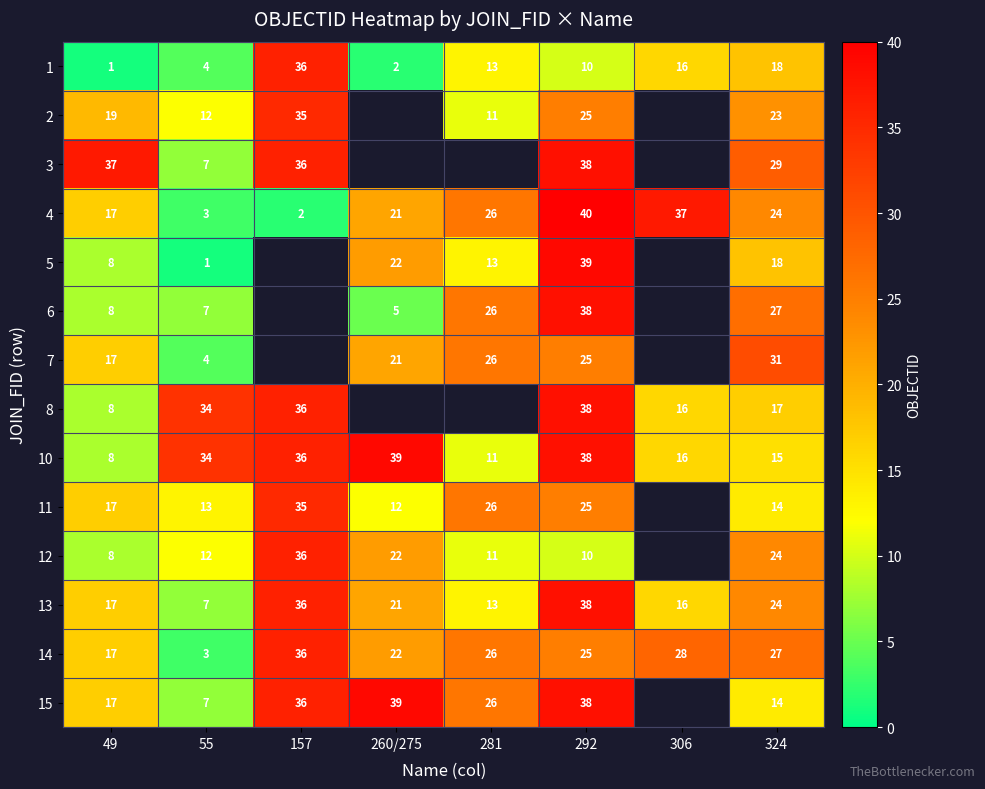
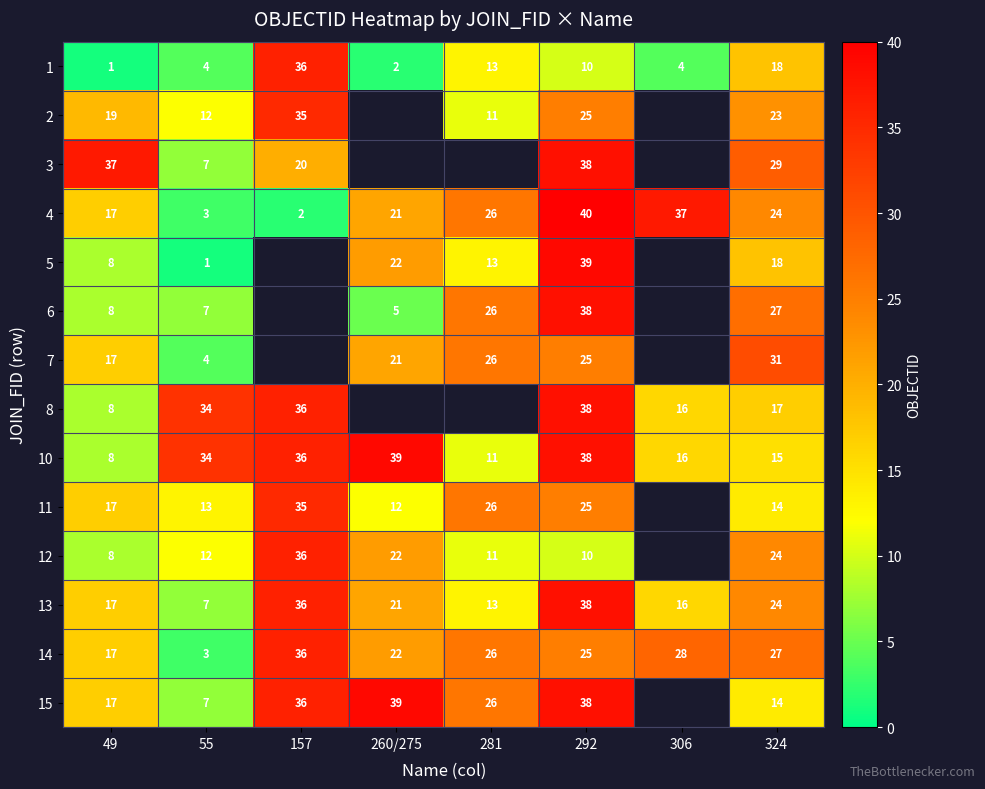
1, 306: 16 -> 4
3, 157: 36 -> 20
